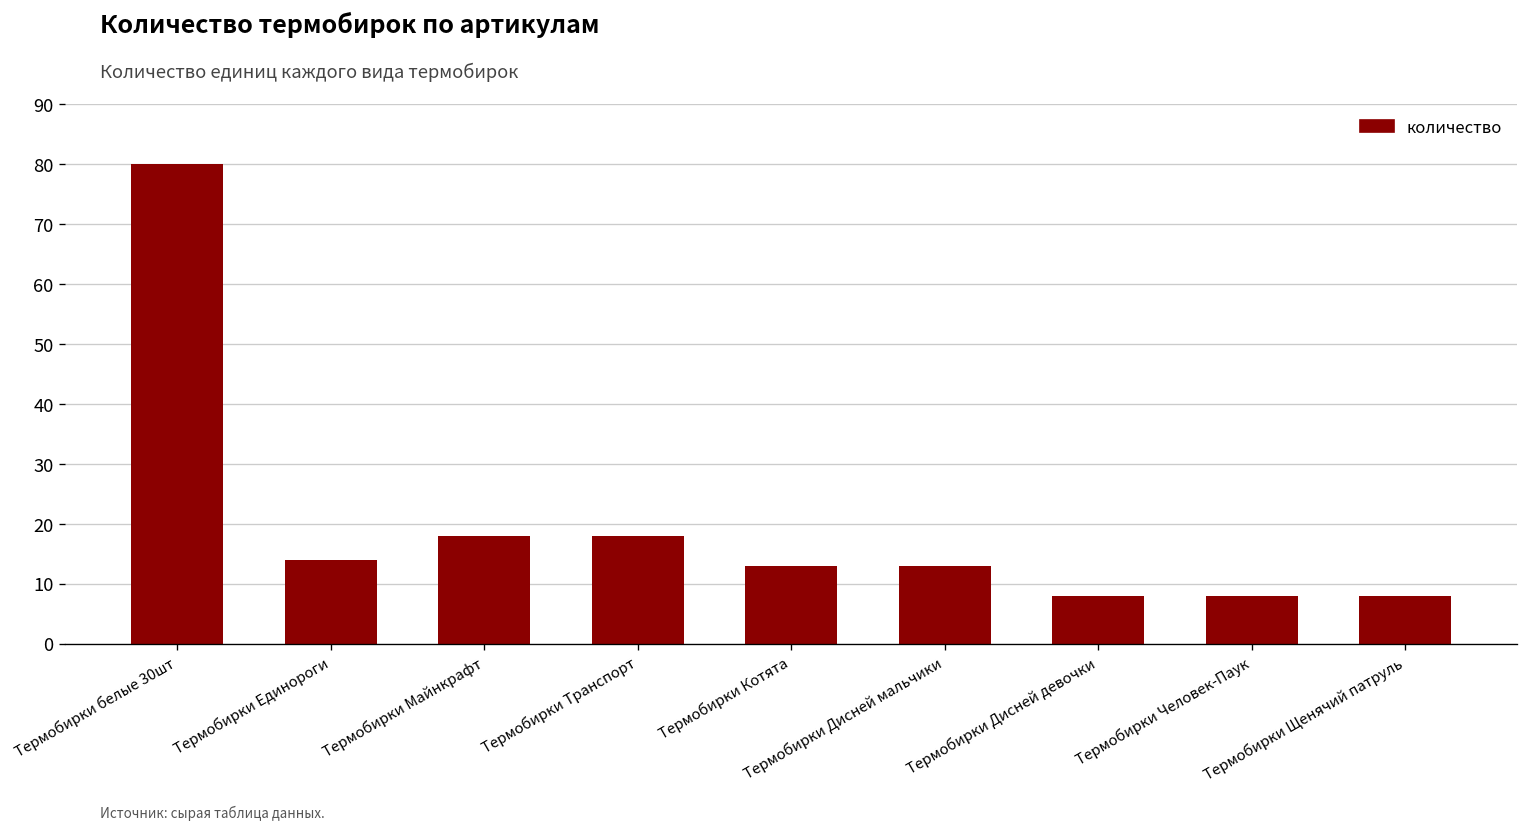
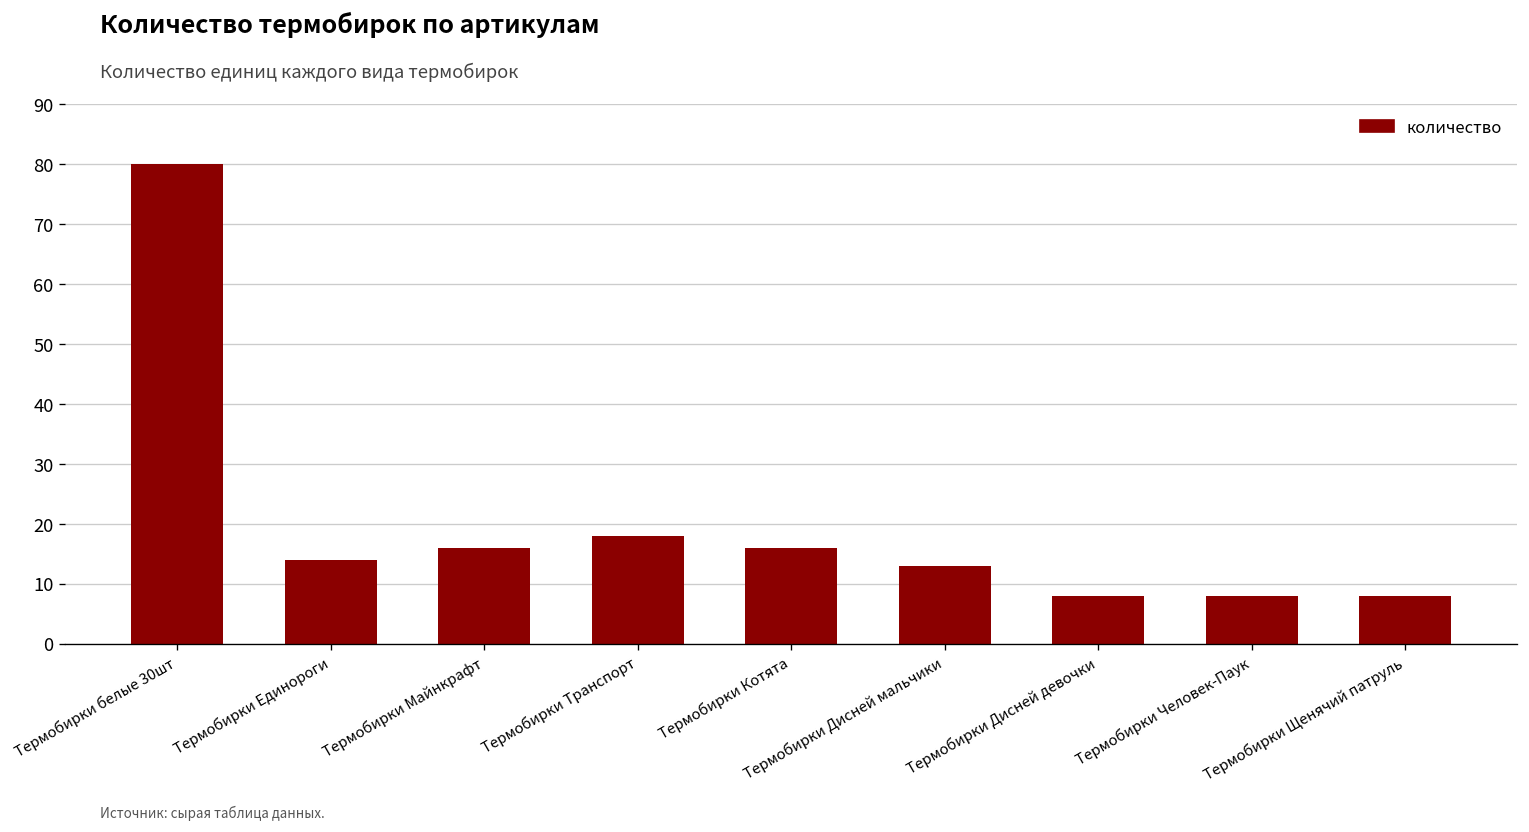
Термобирки Майнкрафт: 18 -> 16
Термобирки Котята: 13 -> 16
